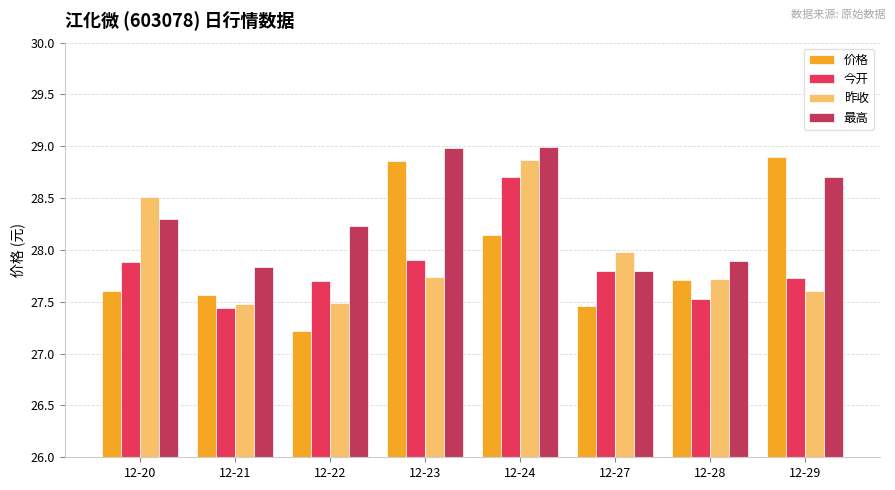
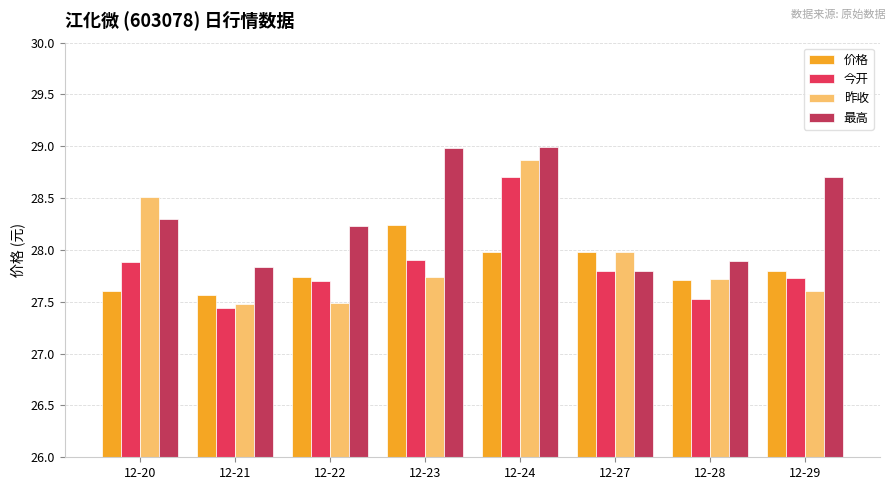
价格, 12-22: 27.22 -> 27.74
价格, 12-23: 28.86 -> 28.24
价格, 12-24: 28.14 -> 27.98
价格, 12-27: 27.46 -> 27.98
价格, 12-29: 28.9 -> 27.8
